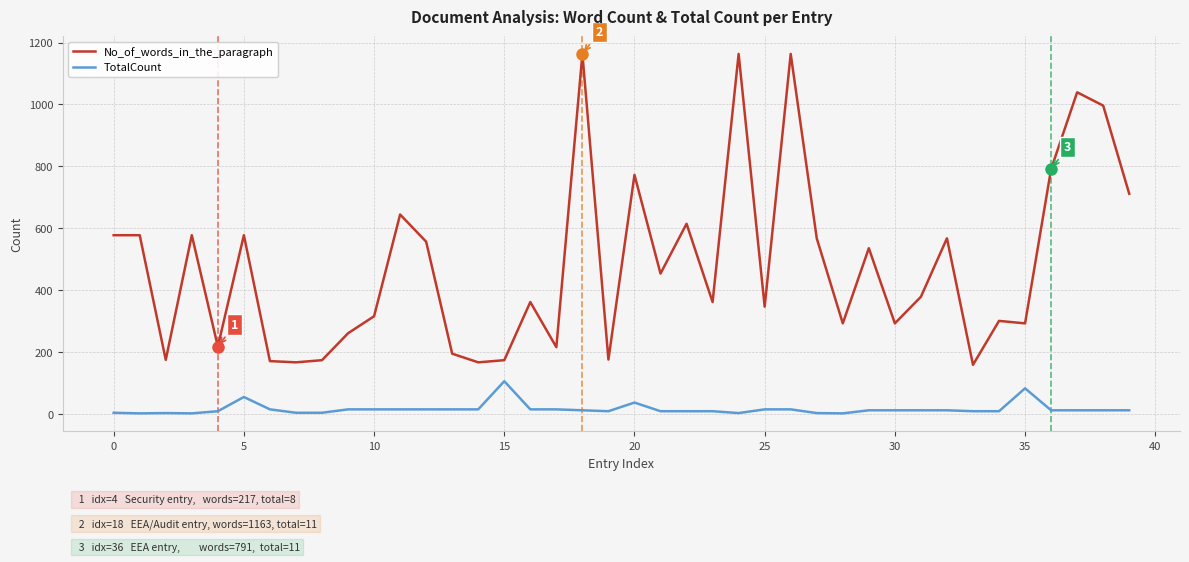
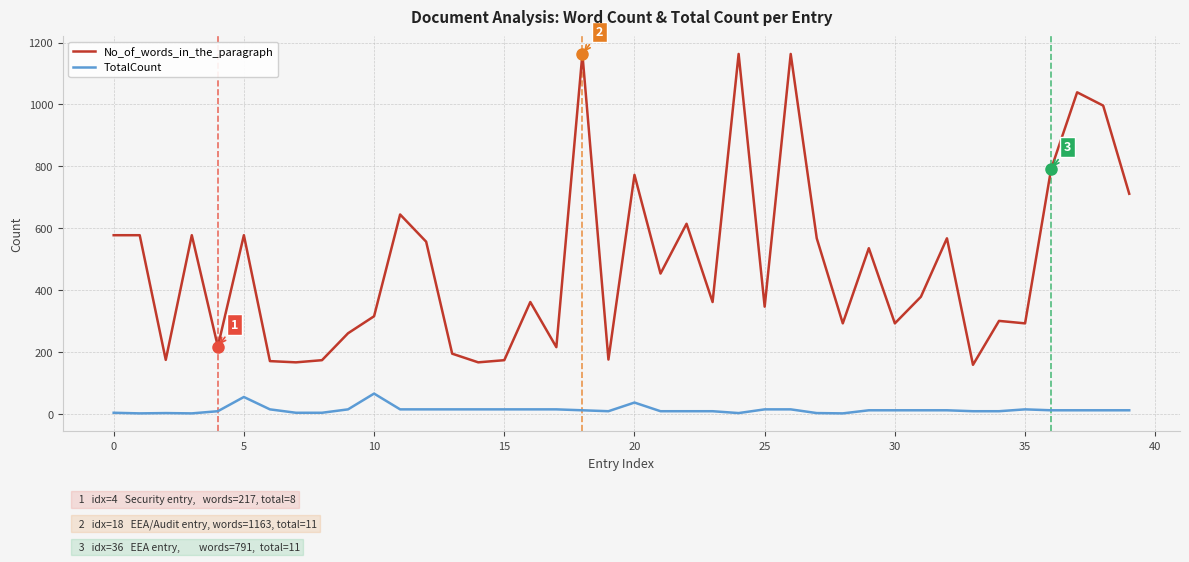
TotalCount, 10: 10 -> 70
TotalCount, 15: 110 -> 10
TotalCount, 35: 80 -> 10
